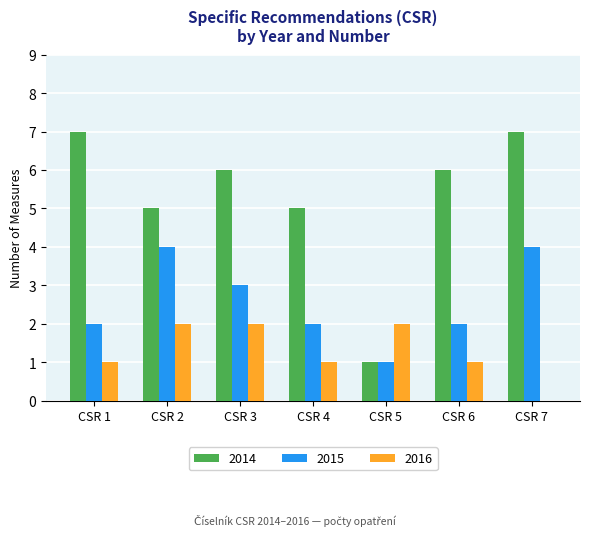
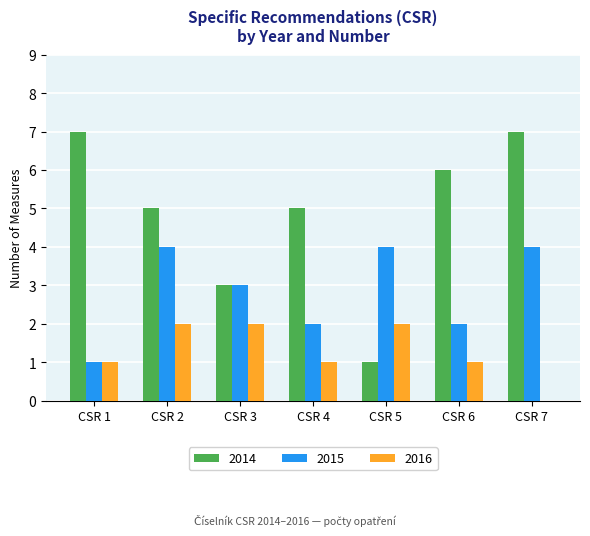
2015, CSR 1: 2 -> 1
2014, CSR 3: 6 -> 3
2015, CSR 5: 1 -> 4
